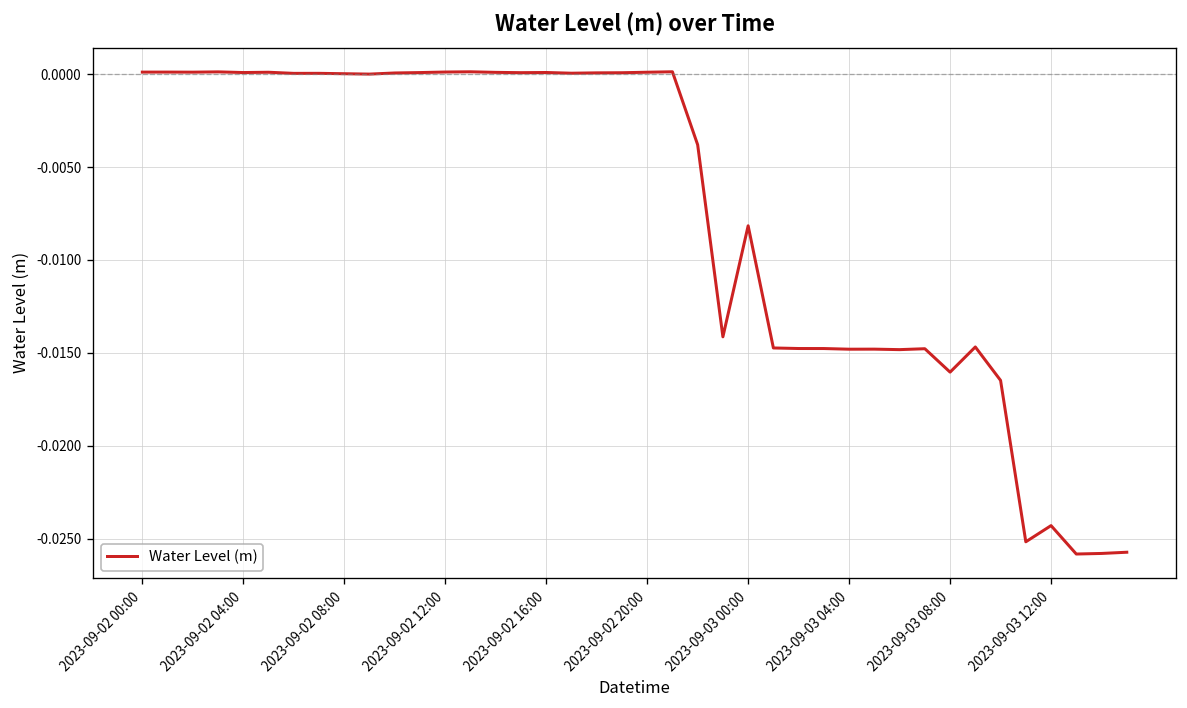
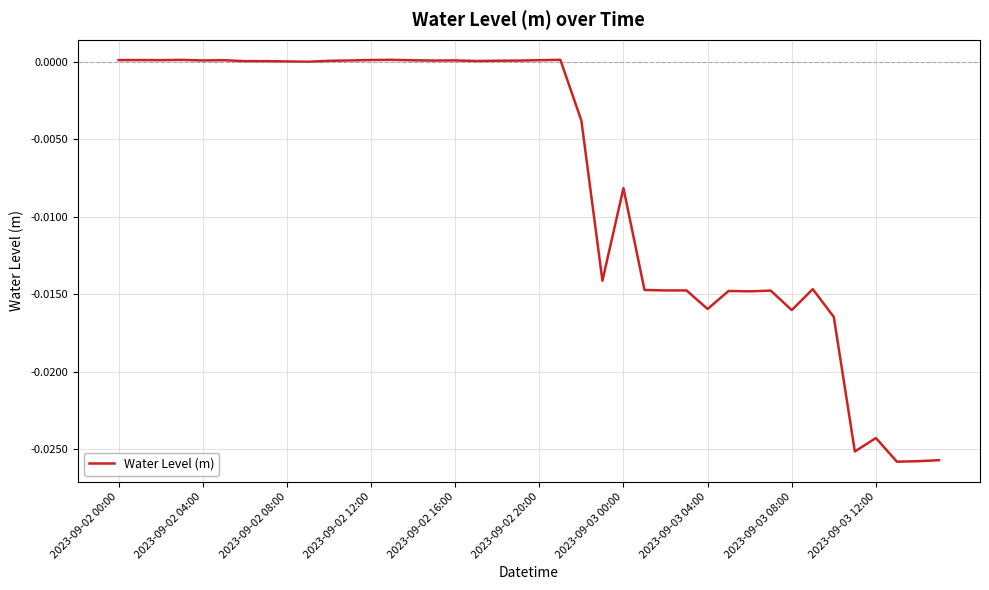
2023-09-03 04:00: -0.0148 -> -0.0160
